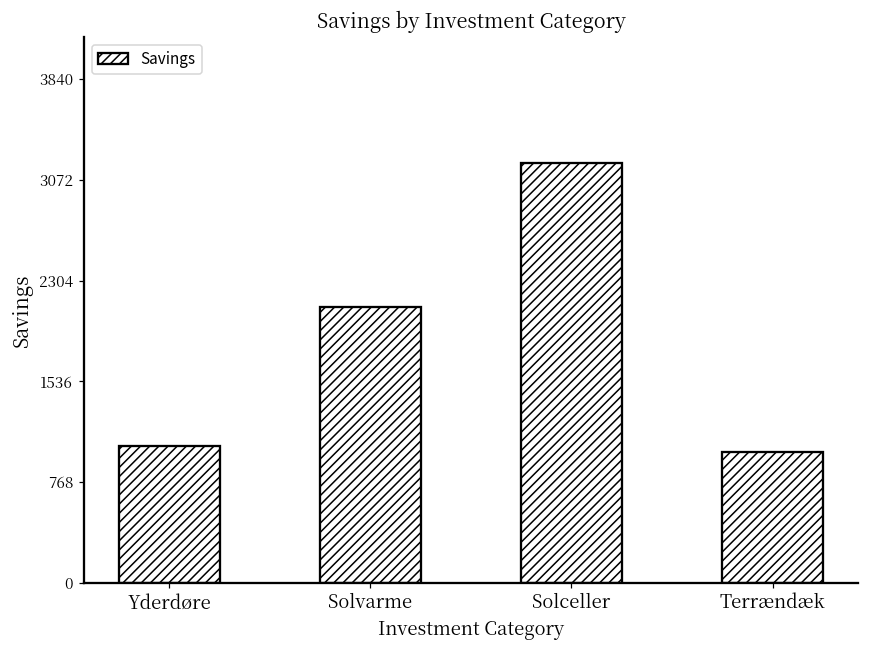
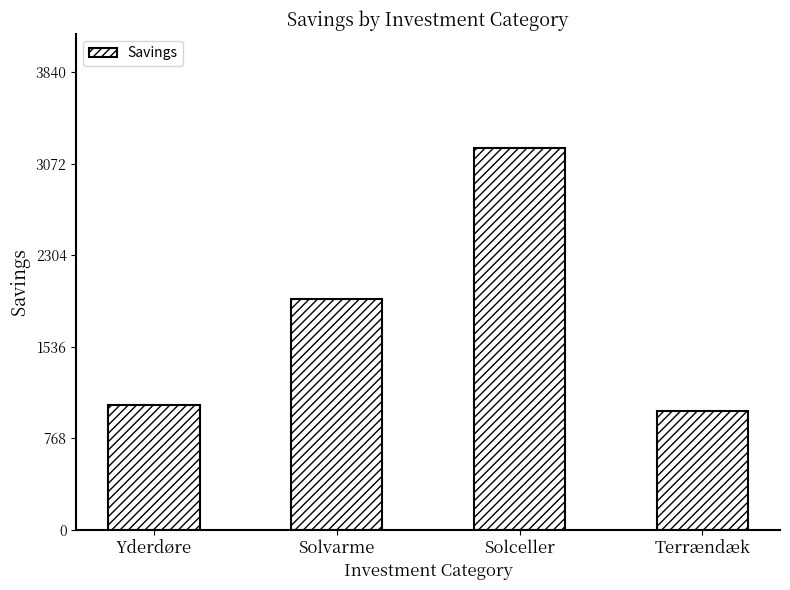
Solvarme: 2100 -> 1930
